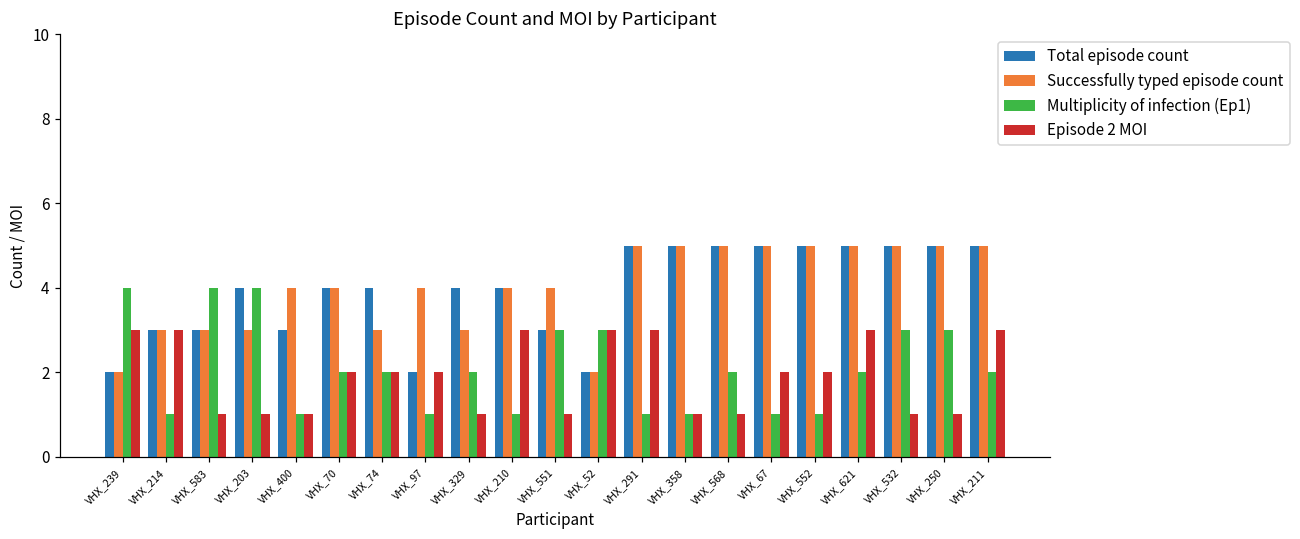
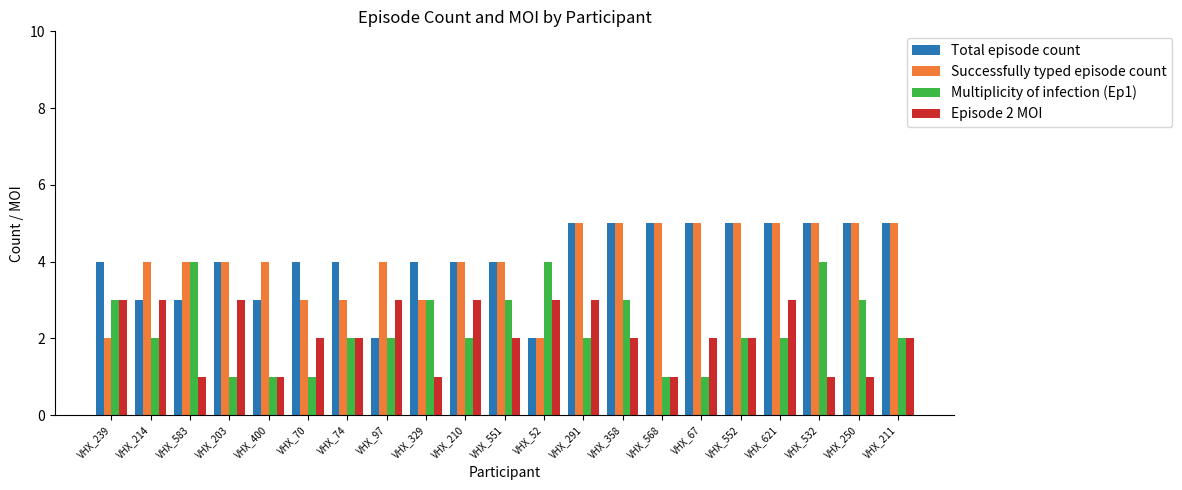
Total episode count, VHX_239: 2 -> 4
Multiplicity of infection (Ep1), VHX_239: 4 -> 3
Successfully typed episode count, VHX_214: 3 -> 4
Multiplicity of infection (Ep1), VHX_214: 1 -> 2
Successfully typed episode count, VHX_583: 3 -> 4
Successfully typed episode count, VHX_203: 3 -> 4
Multiplicity of infection (Ep1), VHX_203: 4 -> 1
Episode 2 MOI, VHX_203: 1 -> 3
Successfully typed episode count, VHX_70: 4 -> 3
Multiplicity of infection (Ep1), VHX_70: 2 -> 1
Multiplicity of infection (Ep1), VHX_97: 1 -> 2
Episode 2 MOI, VHX_97: 2 -> 3
Multiplicity of infection (Ep1), VHX_329: 2 -> 3
Multiplicity of infection (Ep1), VHX_210: 1 -> 2
Total episode count, VHX_551: 3 -> 4
Episode 2 MOI, VHX_551: 1 -> 2
Multiplicity of infection (Ep1), VHX_52: 3 -> 4
Multiplicity of infection (Ep1), VHX_291: 1 -> 2
Multiplicity of infection (Ep1), VHX_358: 1 -> 3
Episode 2 MOI, VHX_358: 1 -> 2
Multiplicity of infection (Ep1), VHX_568: 2 -> 1
Multiplicity of infection (Ep1), VHX_552: 1 -> 2
Multiplicity of infection (Ep1), VHX_532: 3 -> 4
Episode 2 MOI, VHX_211: 3 -> 2
